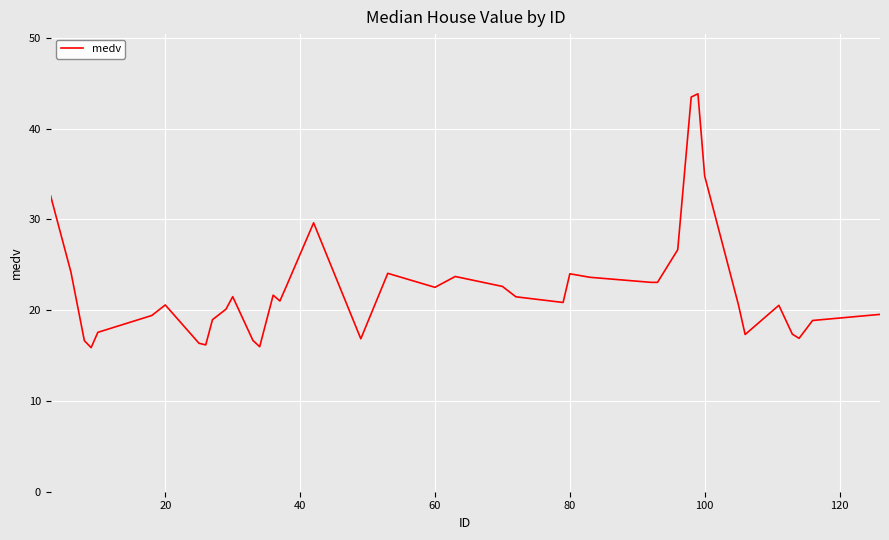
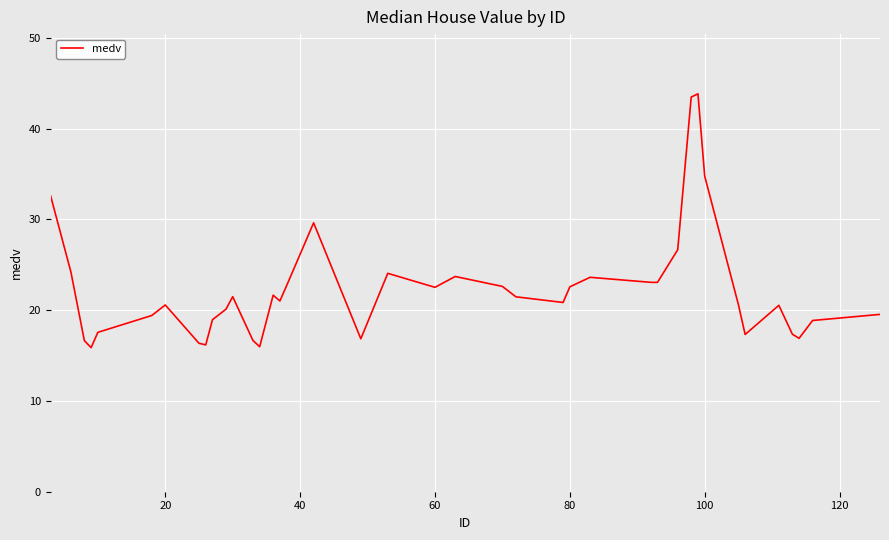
80: 24 -> 23
